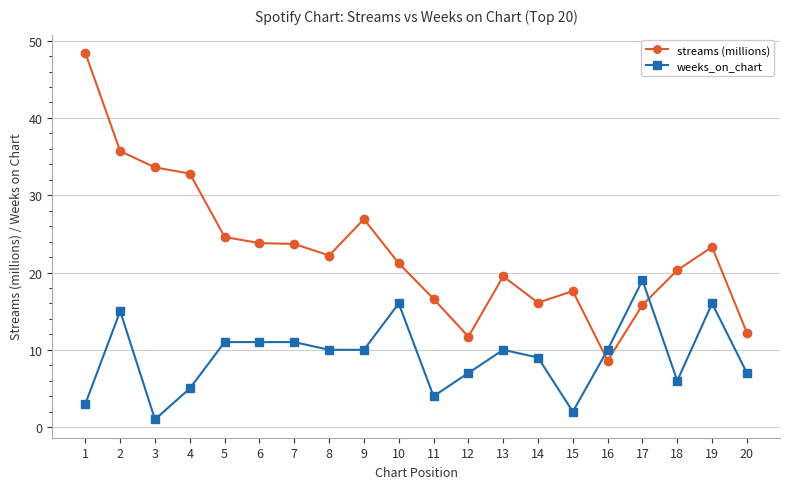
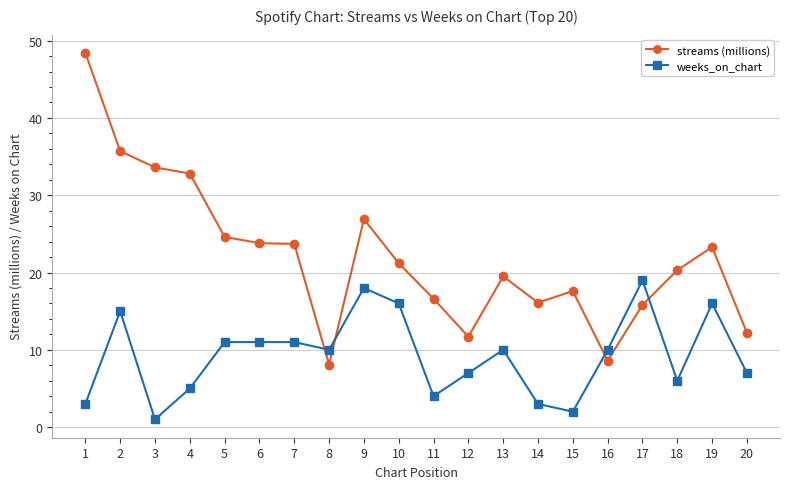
streams (millions), 8: 22 -> 8
weeks_on_chart, 9: 10 -> 18
weeks_on_chart, 14: 9 -> 3
